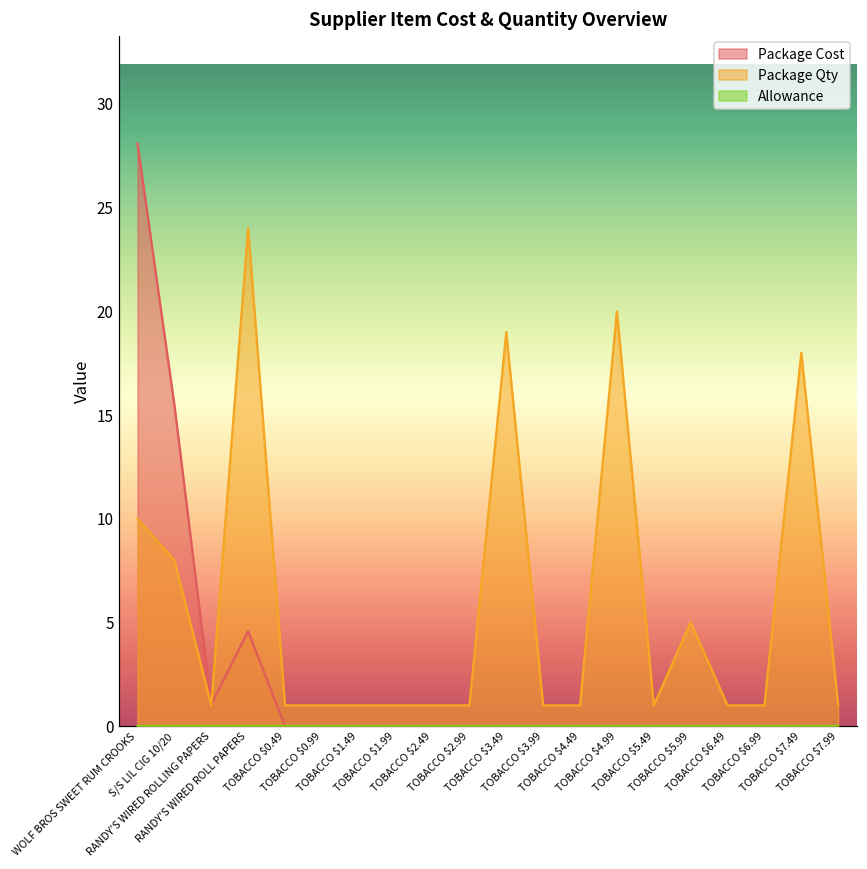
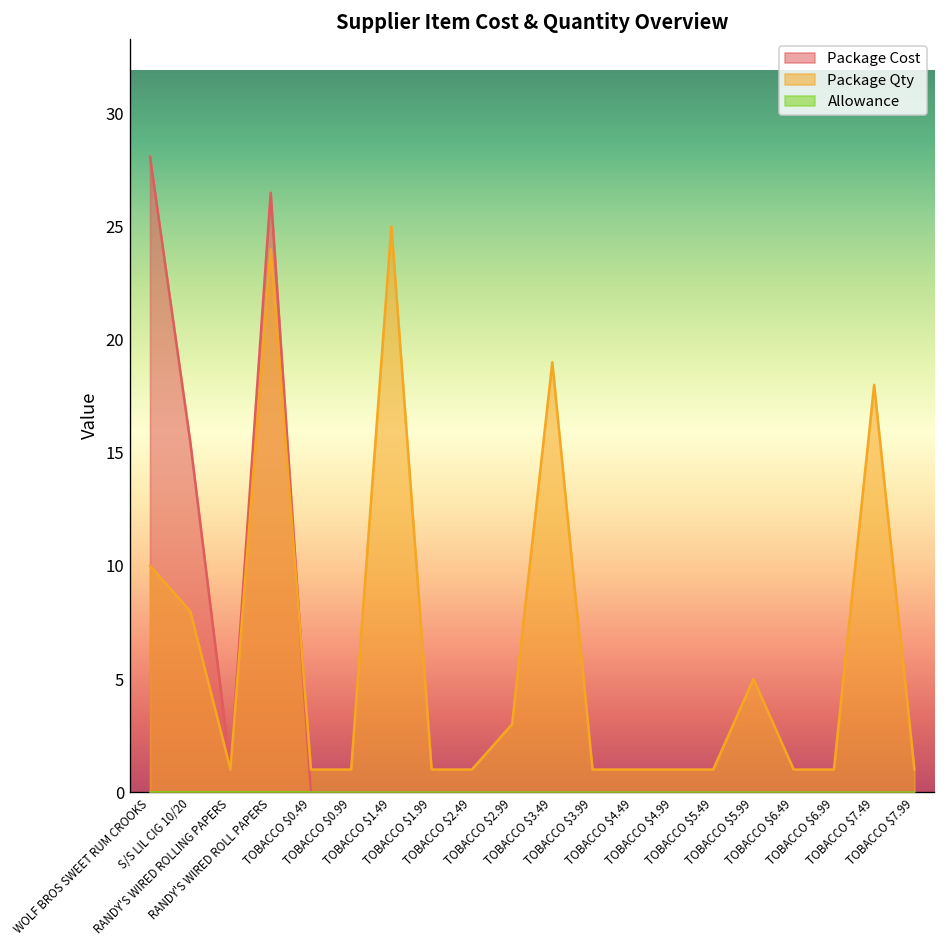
Package Cost, RANDY'S WIRED ROLL PAPERS: 4.6 -> 26.5
Package Qty, TOBACCO $1.49: 1 -> 25
Package Qty, TOBACCO $2.99: 1 -> 3
Package Qty, TOBACCO $4.99: 20 -> 1
